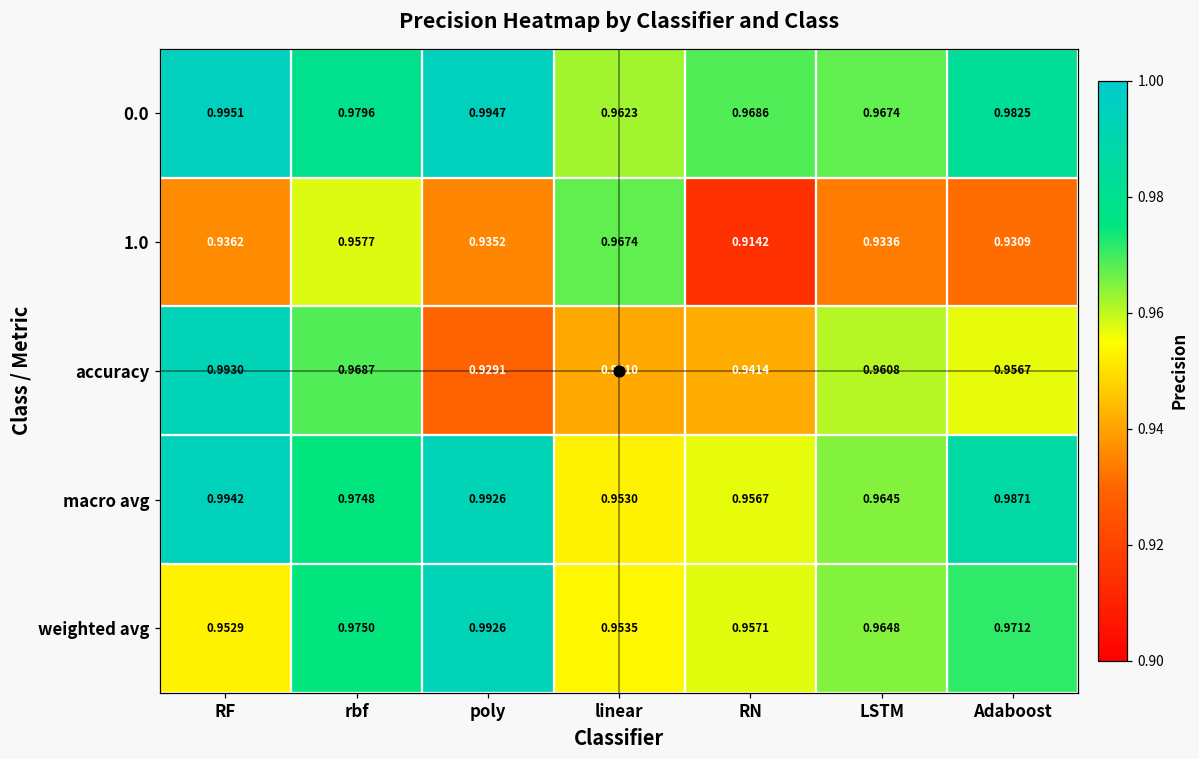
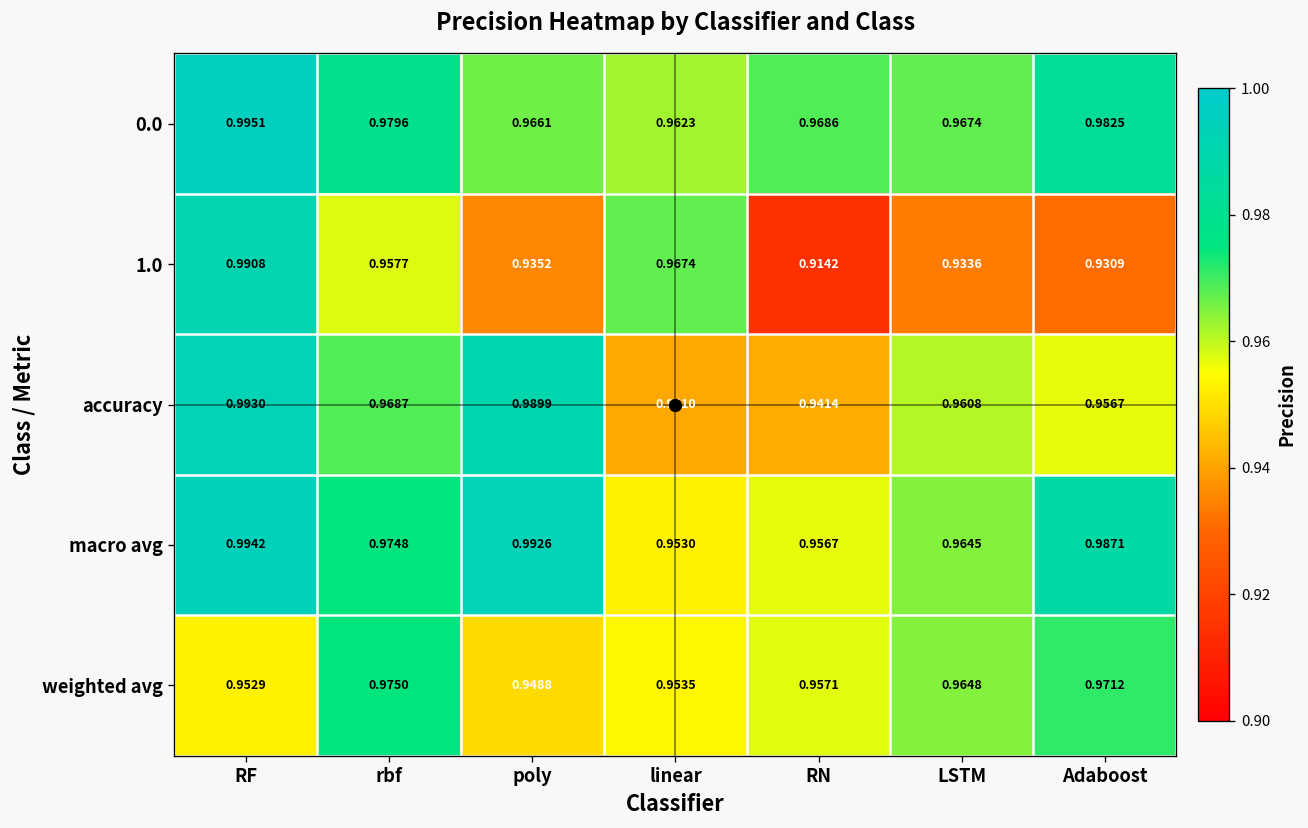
0.0, poly: 0.9947 -> 0.9661
1.0, RF: 0.9362 -> 0.9908
accuracy, poly: 0.9291 -> 0.9899
weighted avg, poly: 0.9926 -> 0.9488
